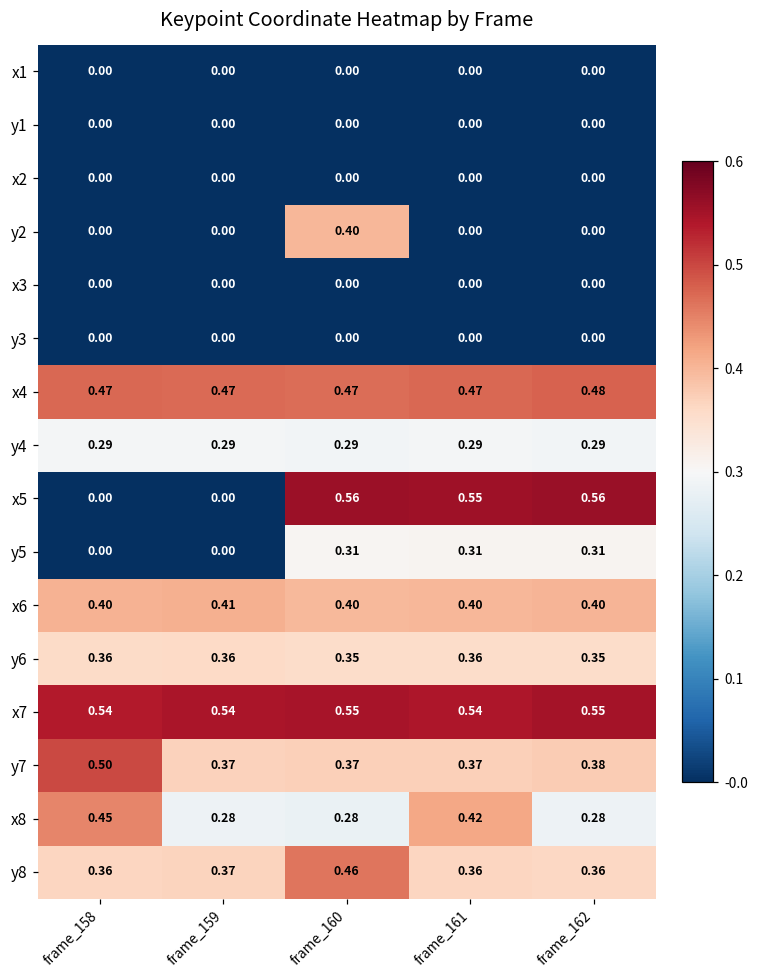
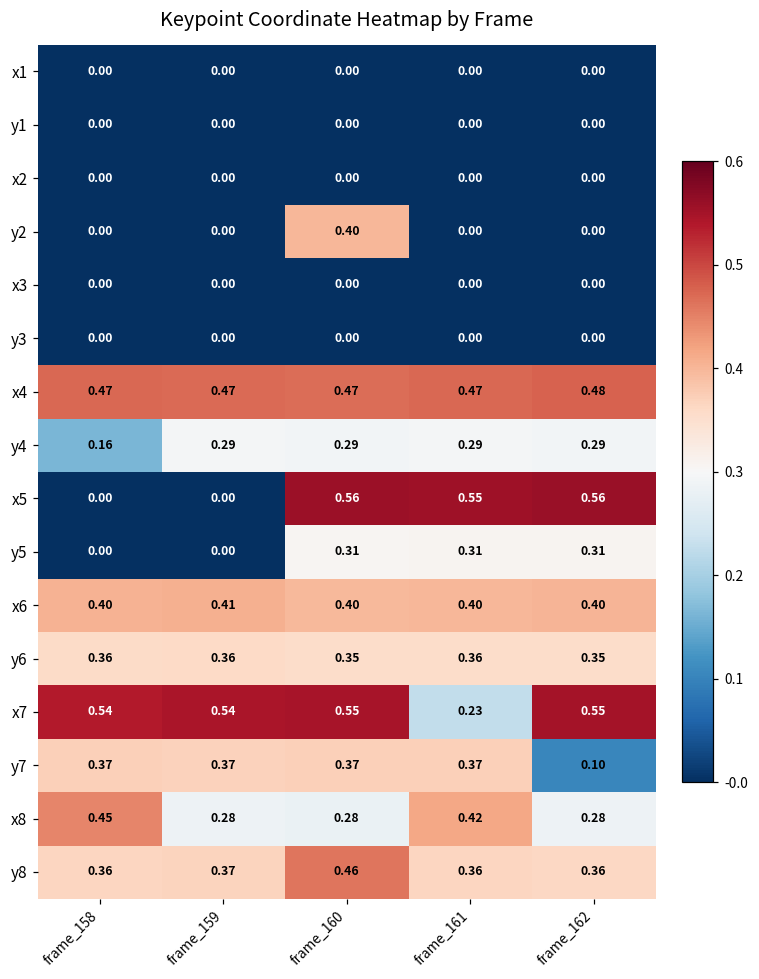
y4, frame_158: 0.29 -> 0.16
x7, frame_161: 0.54 -> 0.23
y7, frame_158: 0.50 -> 0.37
y7, frame_162: 0.38 -> 0.10
